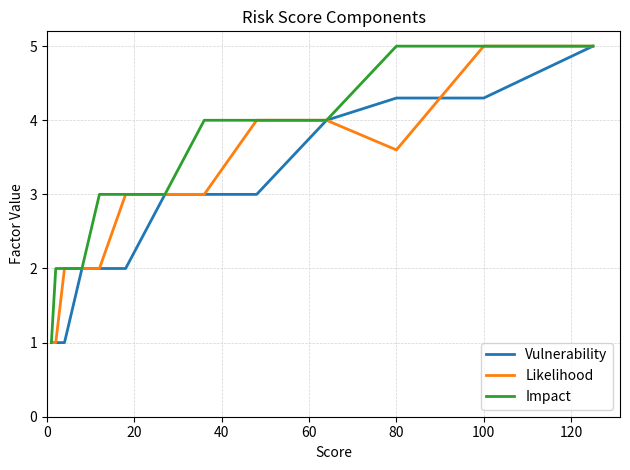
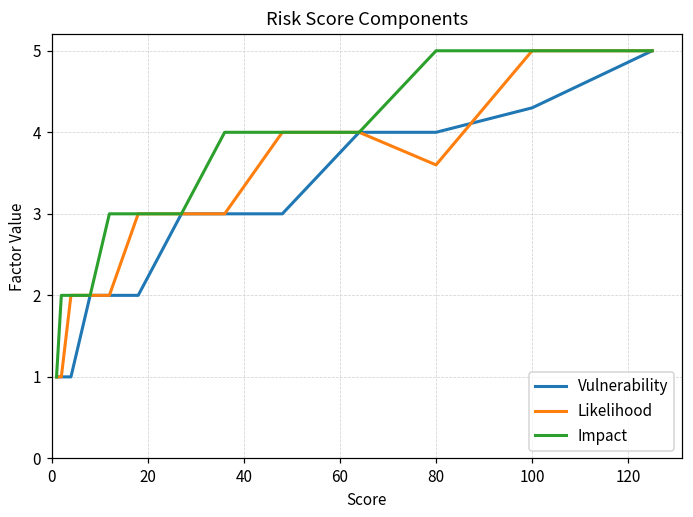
Vulnerability, 80: 4.3 -> 4.0
